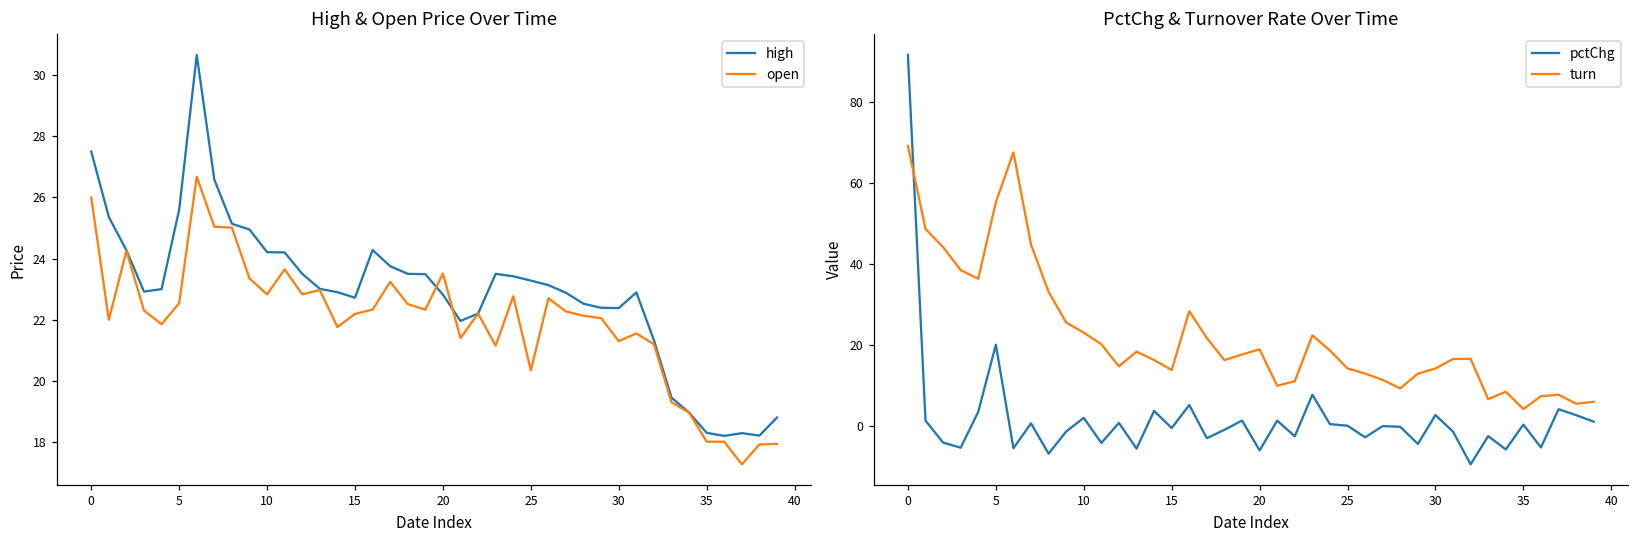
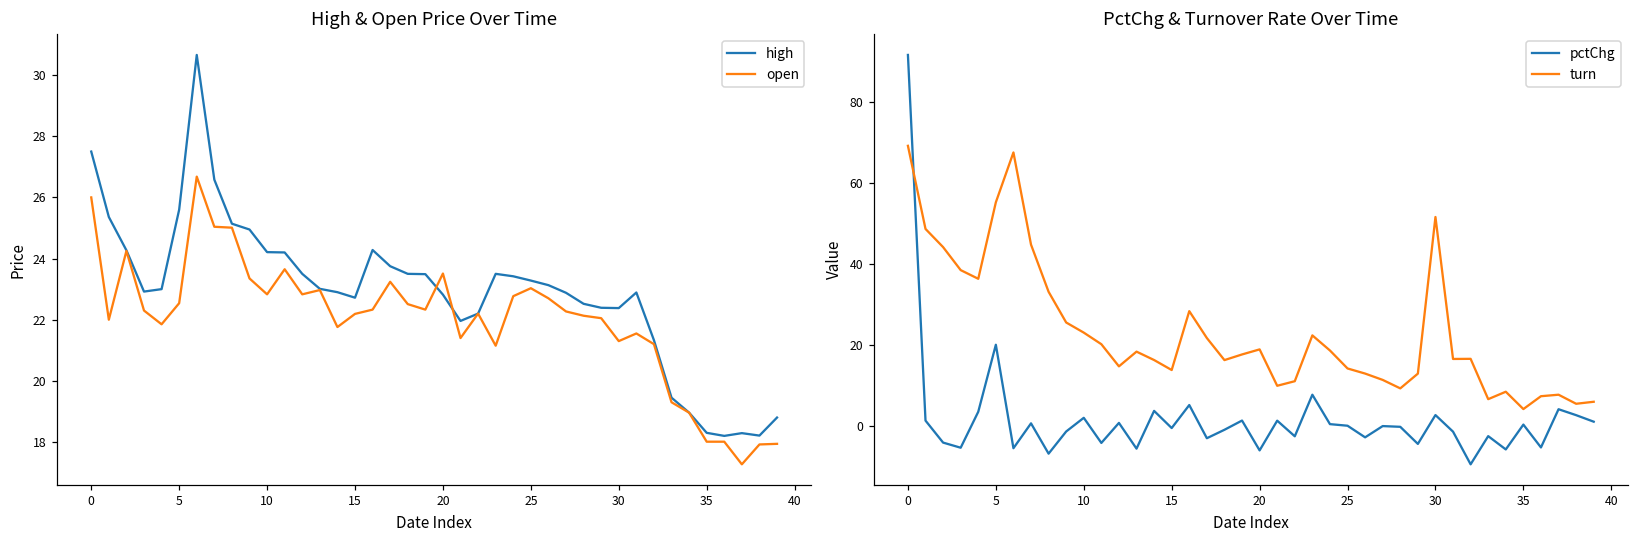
High & Open Price Over Time, open, 25: 20.3 -> 23.0
PctChg & Turnover Rate Over Time, turn, 30: 14 -> 52
